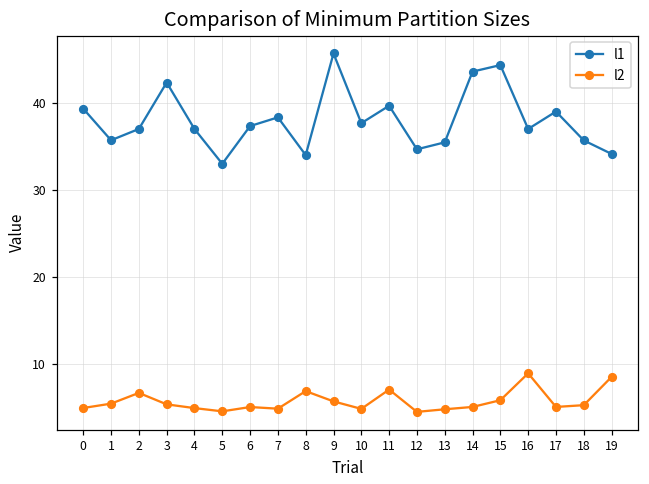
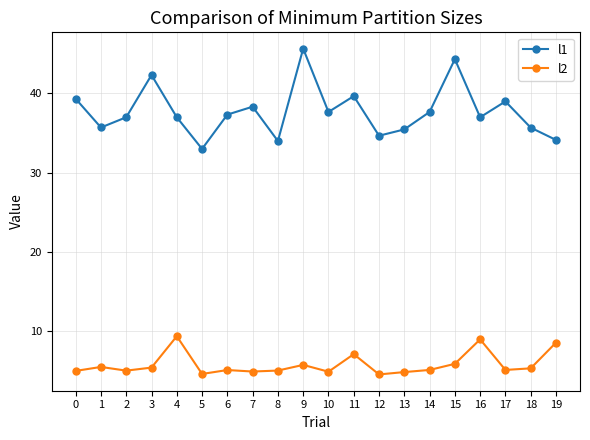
l2, 2: 7 -> 5
l2, 4: 5 -> 9
l2, 8: 7 -> 5
l1, 14: 44 -> 38
